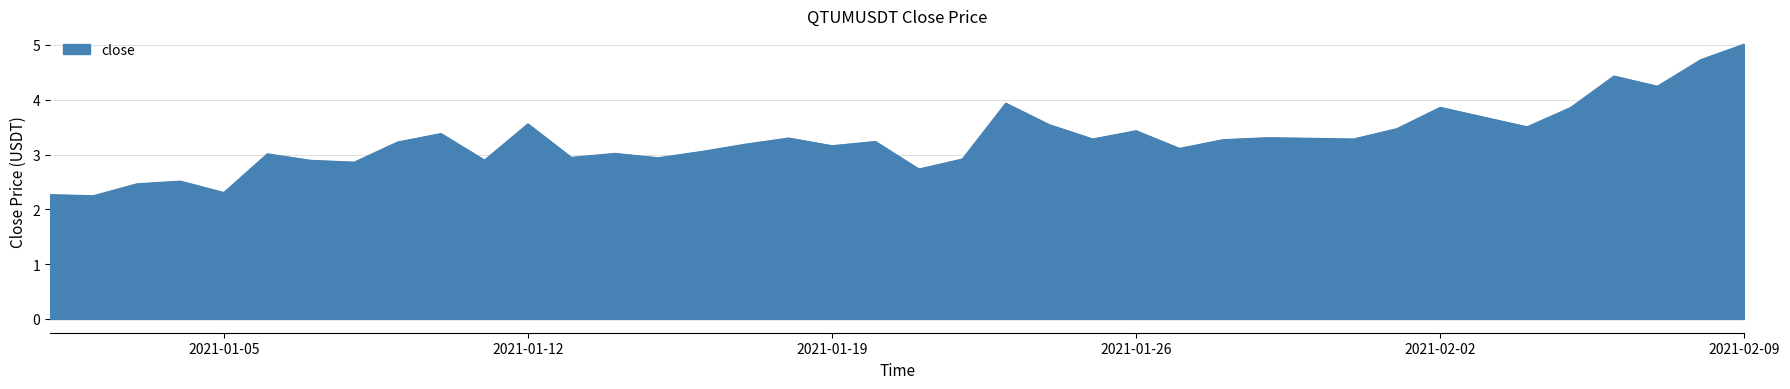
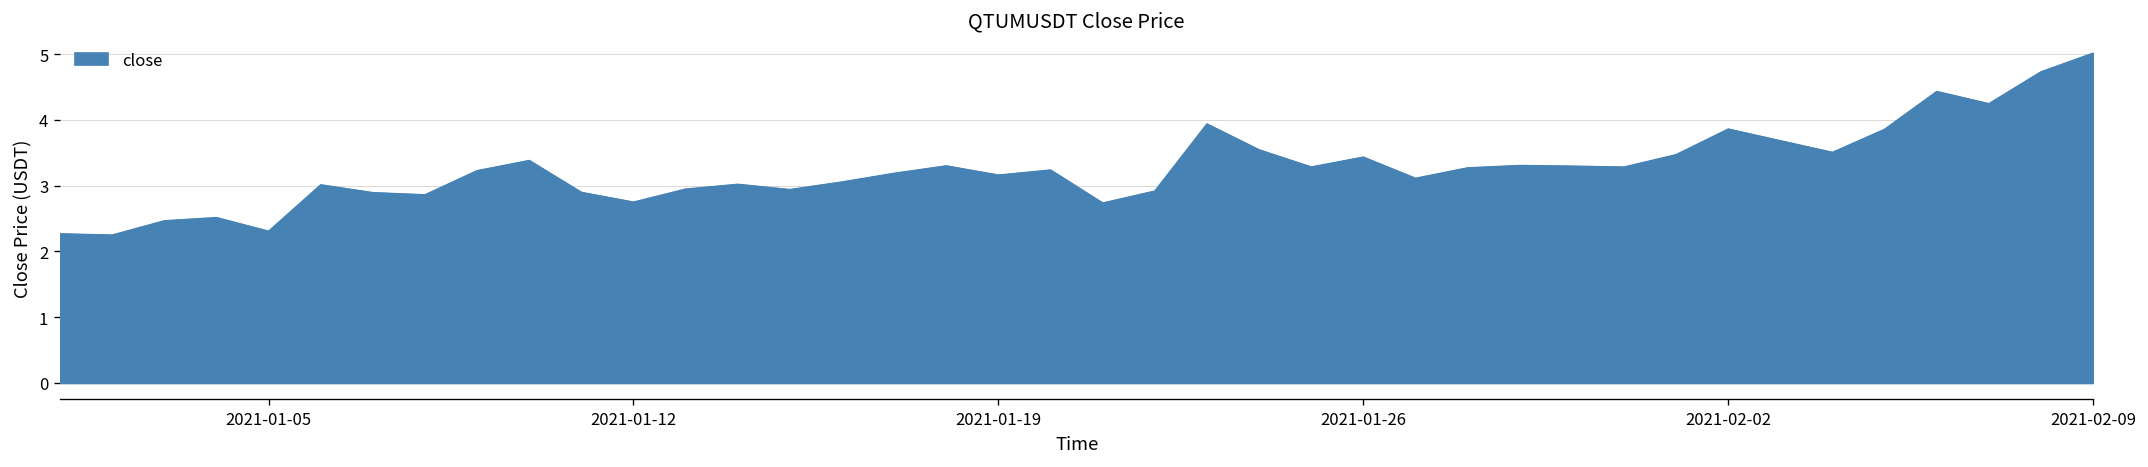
2021-01-12: 3.6 -> 2.8
